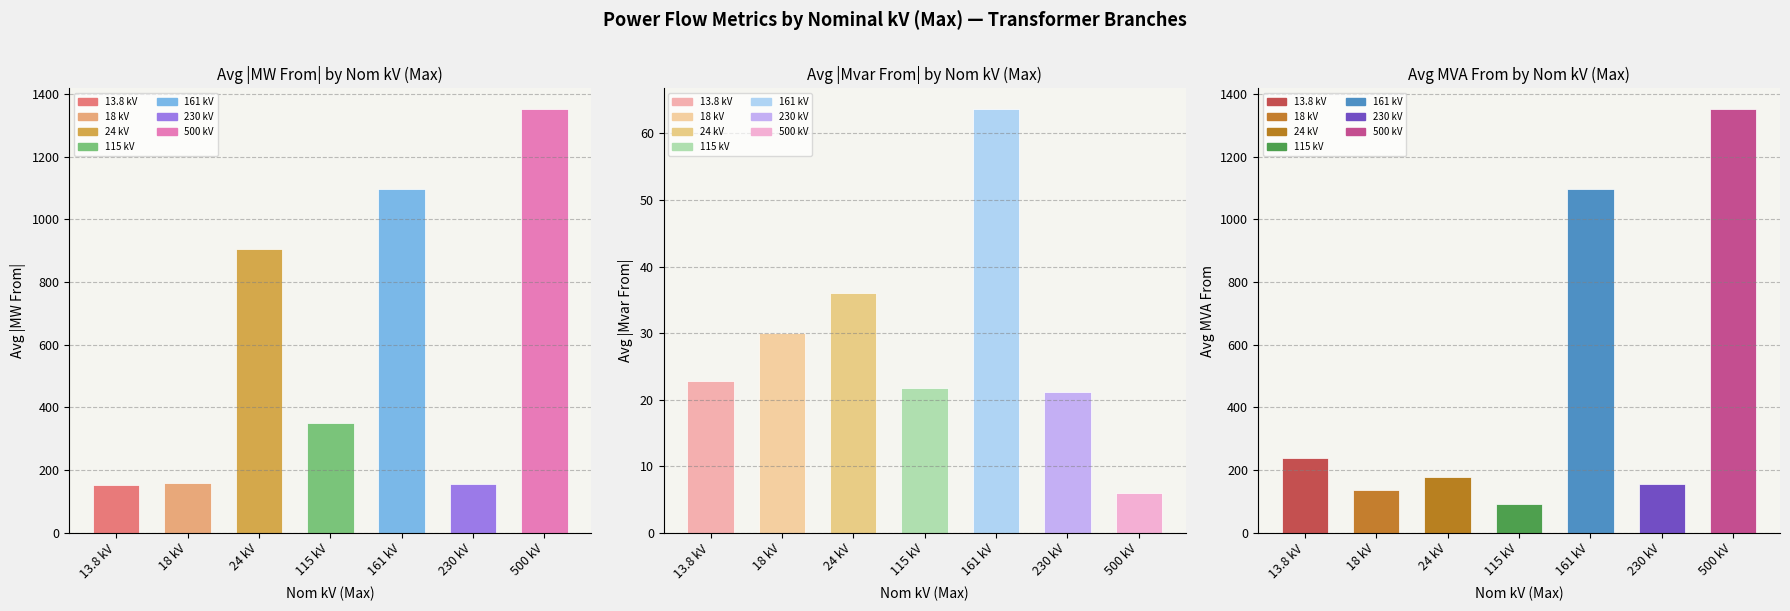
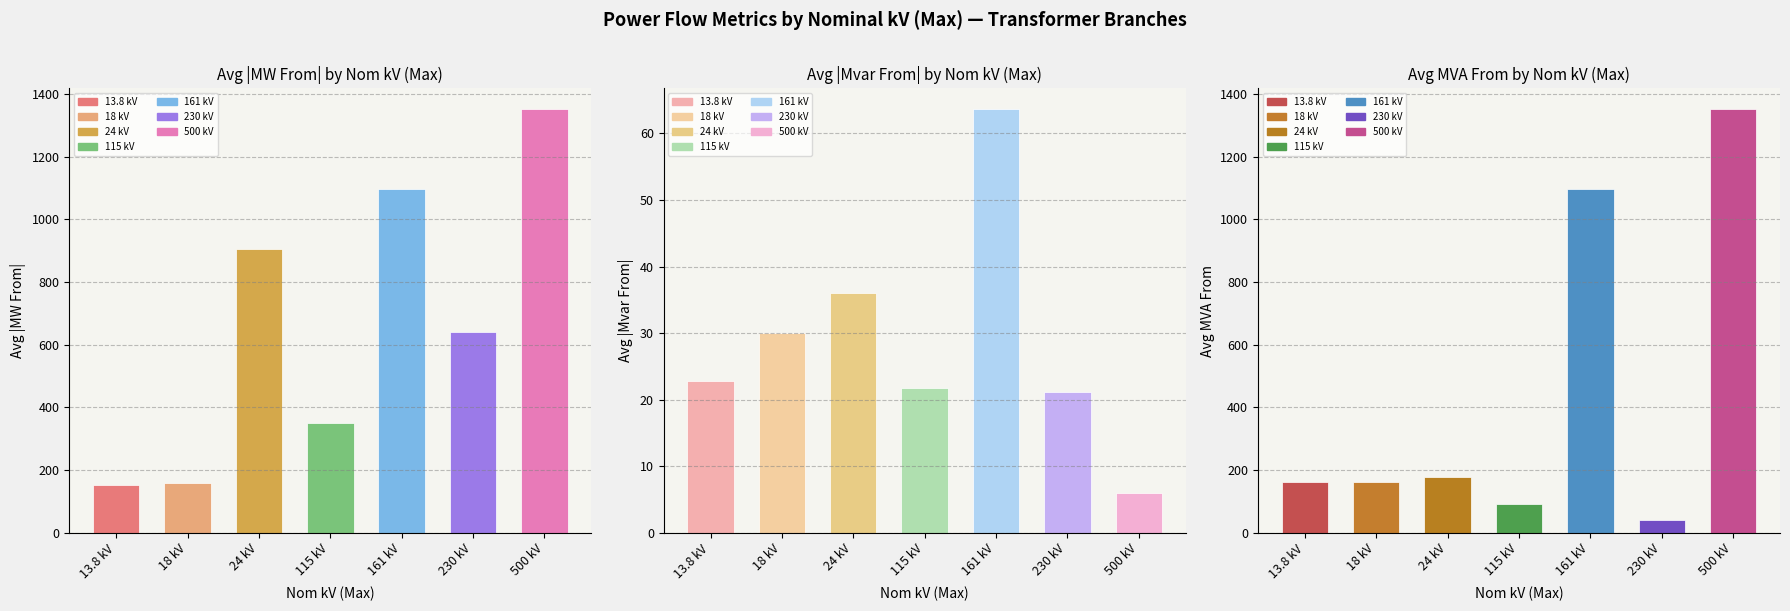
Avg |MW From| by Nom kV (Max), 230 kV: 160 -> 640
Avg MVA From by Nom kV (Max), 13.8 kV: 240 -> 160
Avg MVA From by Nom kV (Max), 18 kV: 140 -> 160
Avg MVA From by Nom kV (Max), 230 kV: 160 -> 40
